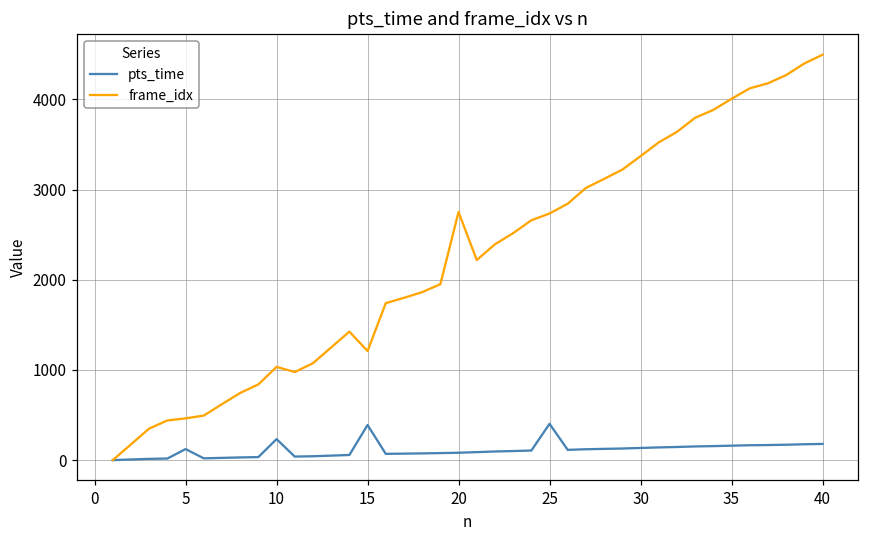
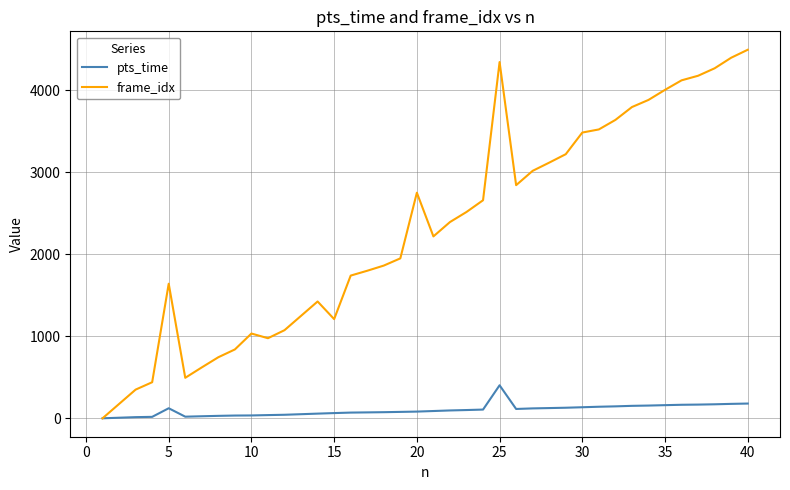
frame_idx, 5: 500 -> 1600
pts_time, 10: 200 -> 0
pts_time, 15: 400 -> 100
frame_idx, 25: 2700 -> 4300
frame_idx, 30: 3400 -> 3500
